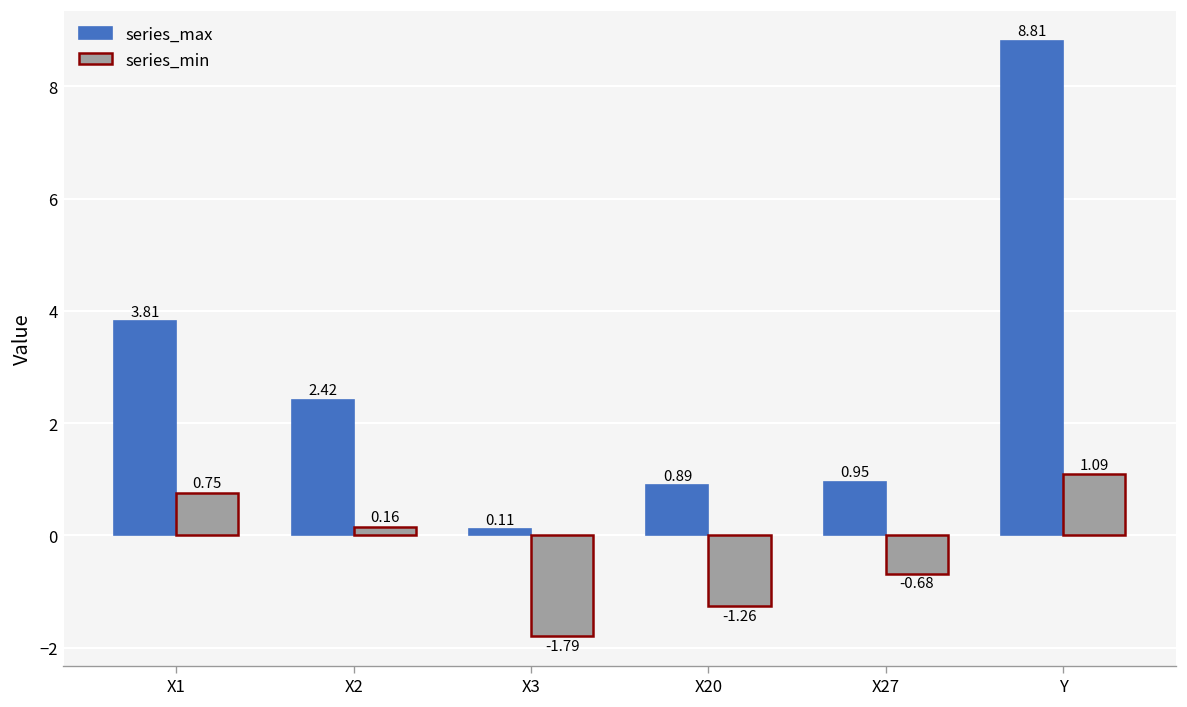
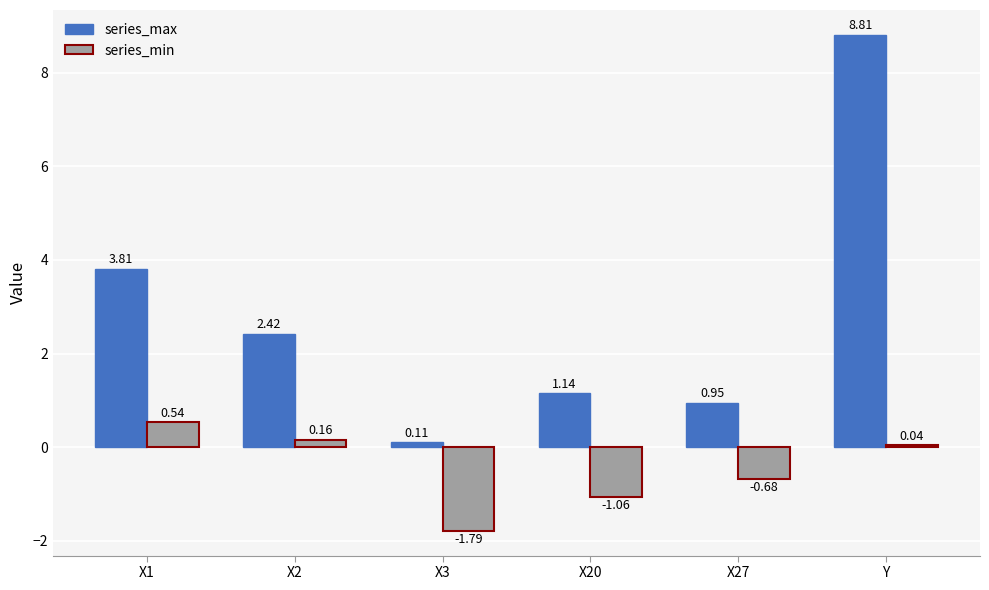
series_min, X1: 0.75 -> 0.54
series_max, X20: 0.89 -> 1.14
series_min, X20: -1.26 -> -1.06
series_min, Y: 1.09 -> 0.04
